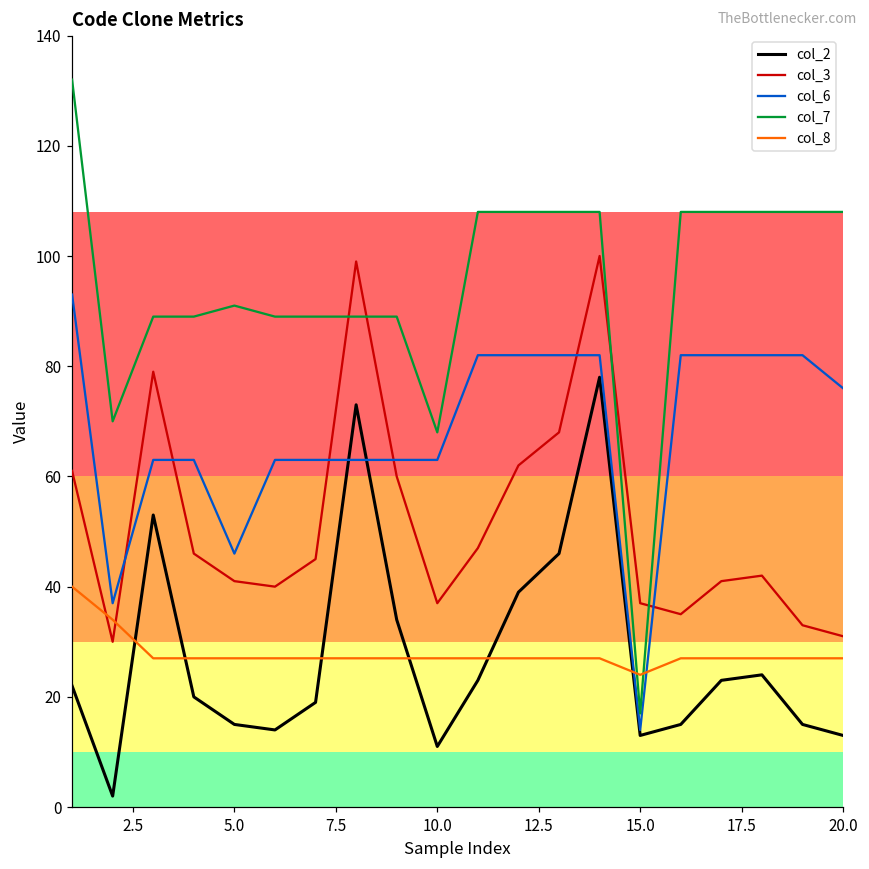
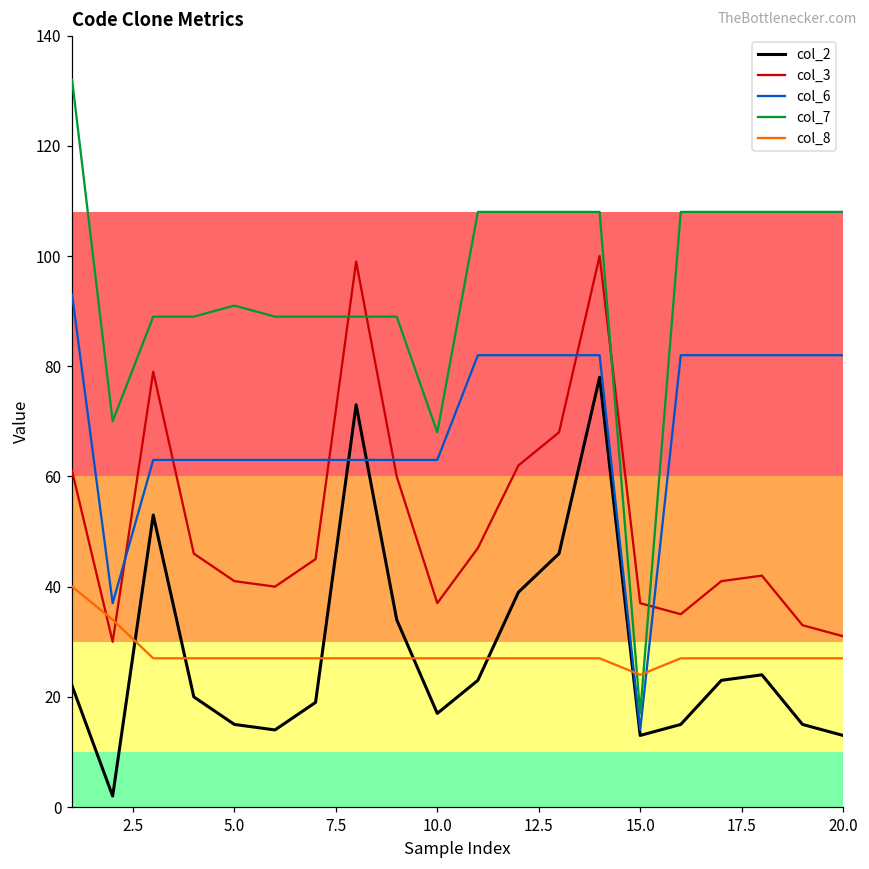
col_6, 5.0: 46 -> 63
col_2, 10.0: 11 -> 17
col_6, 20.0: 76 -> 82
